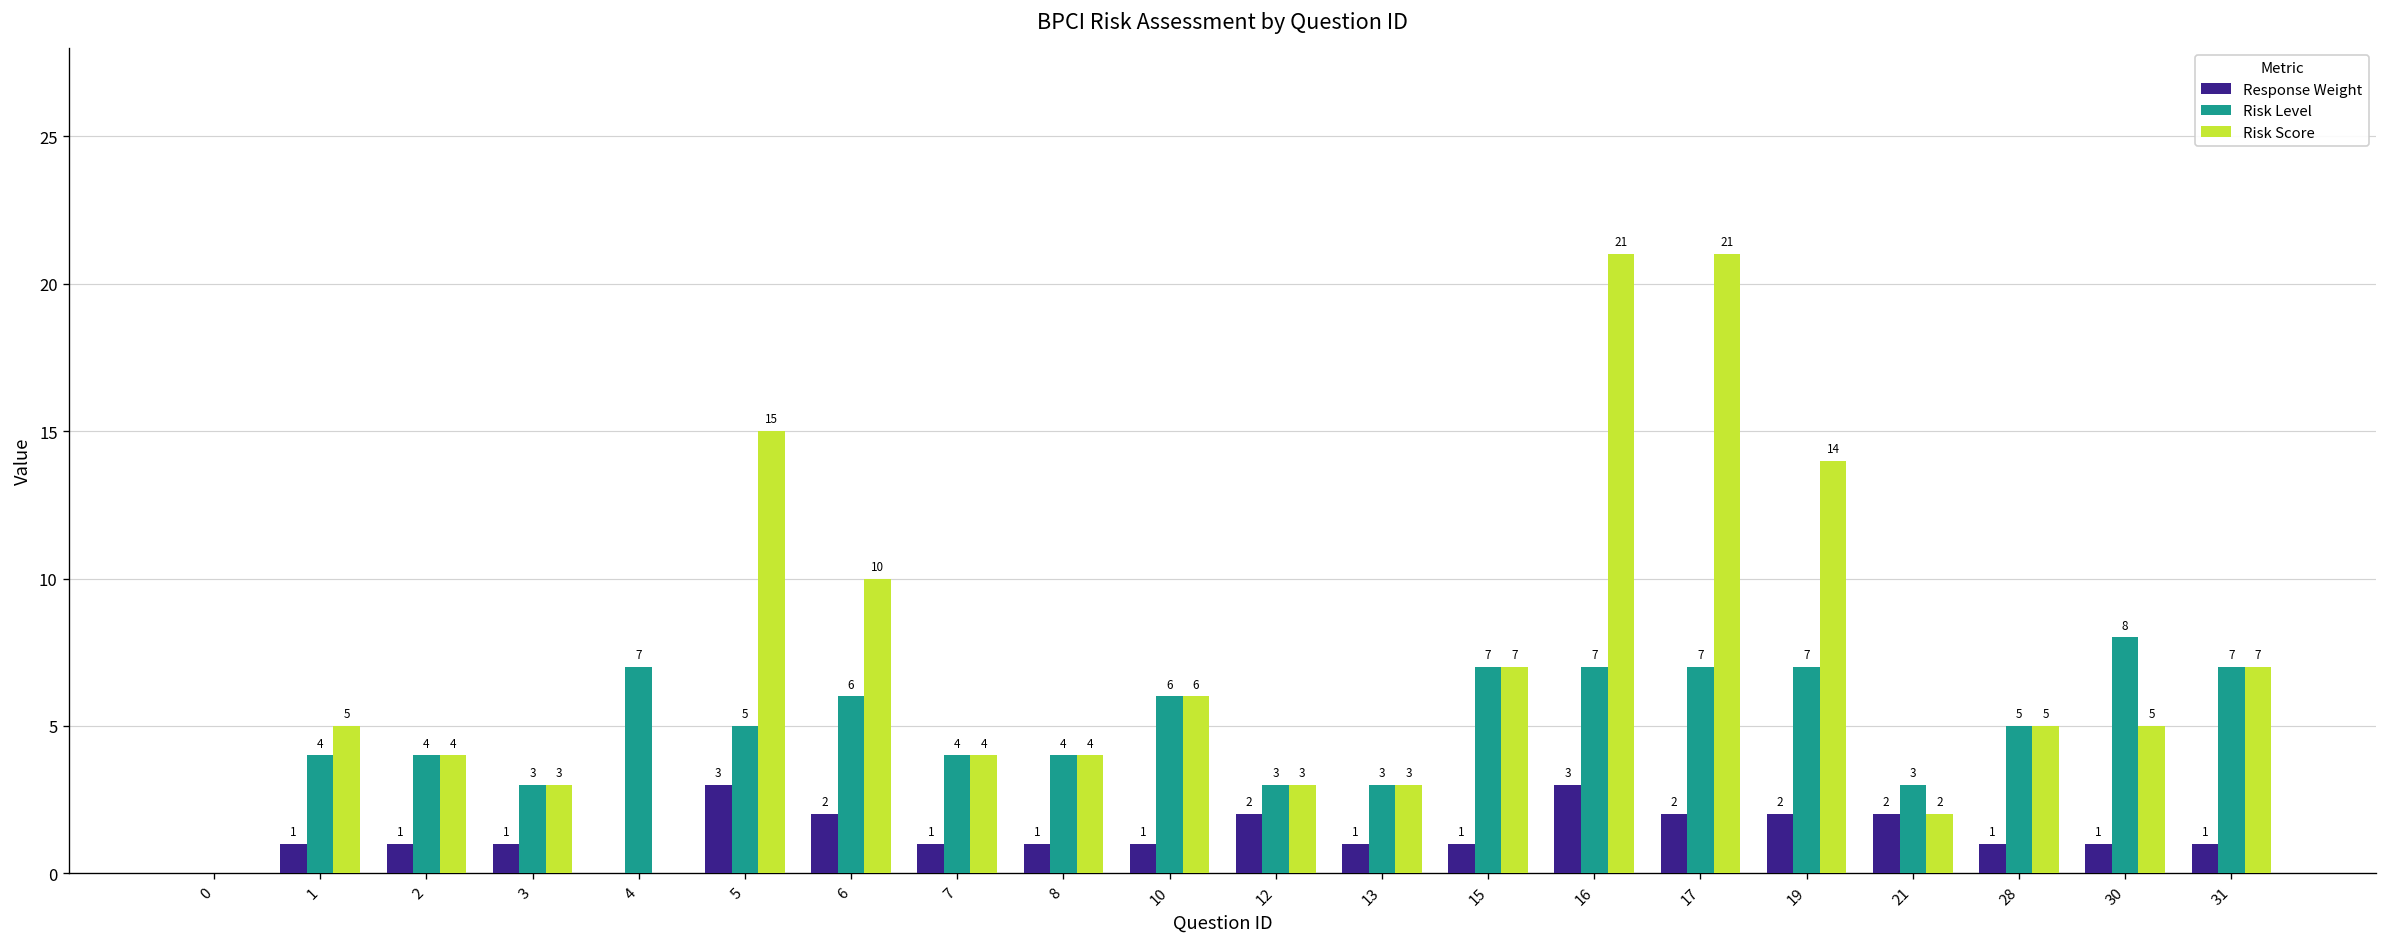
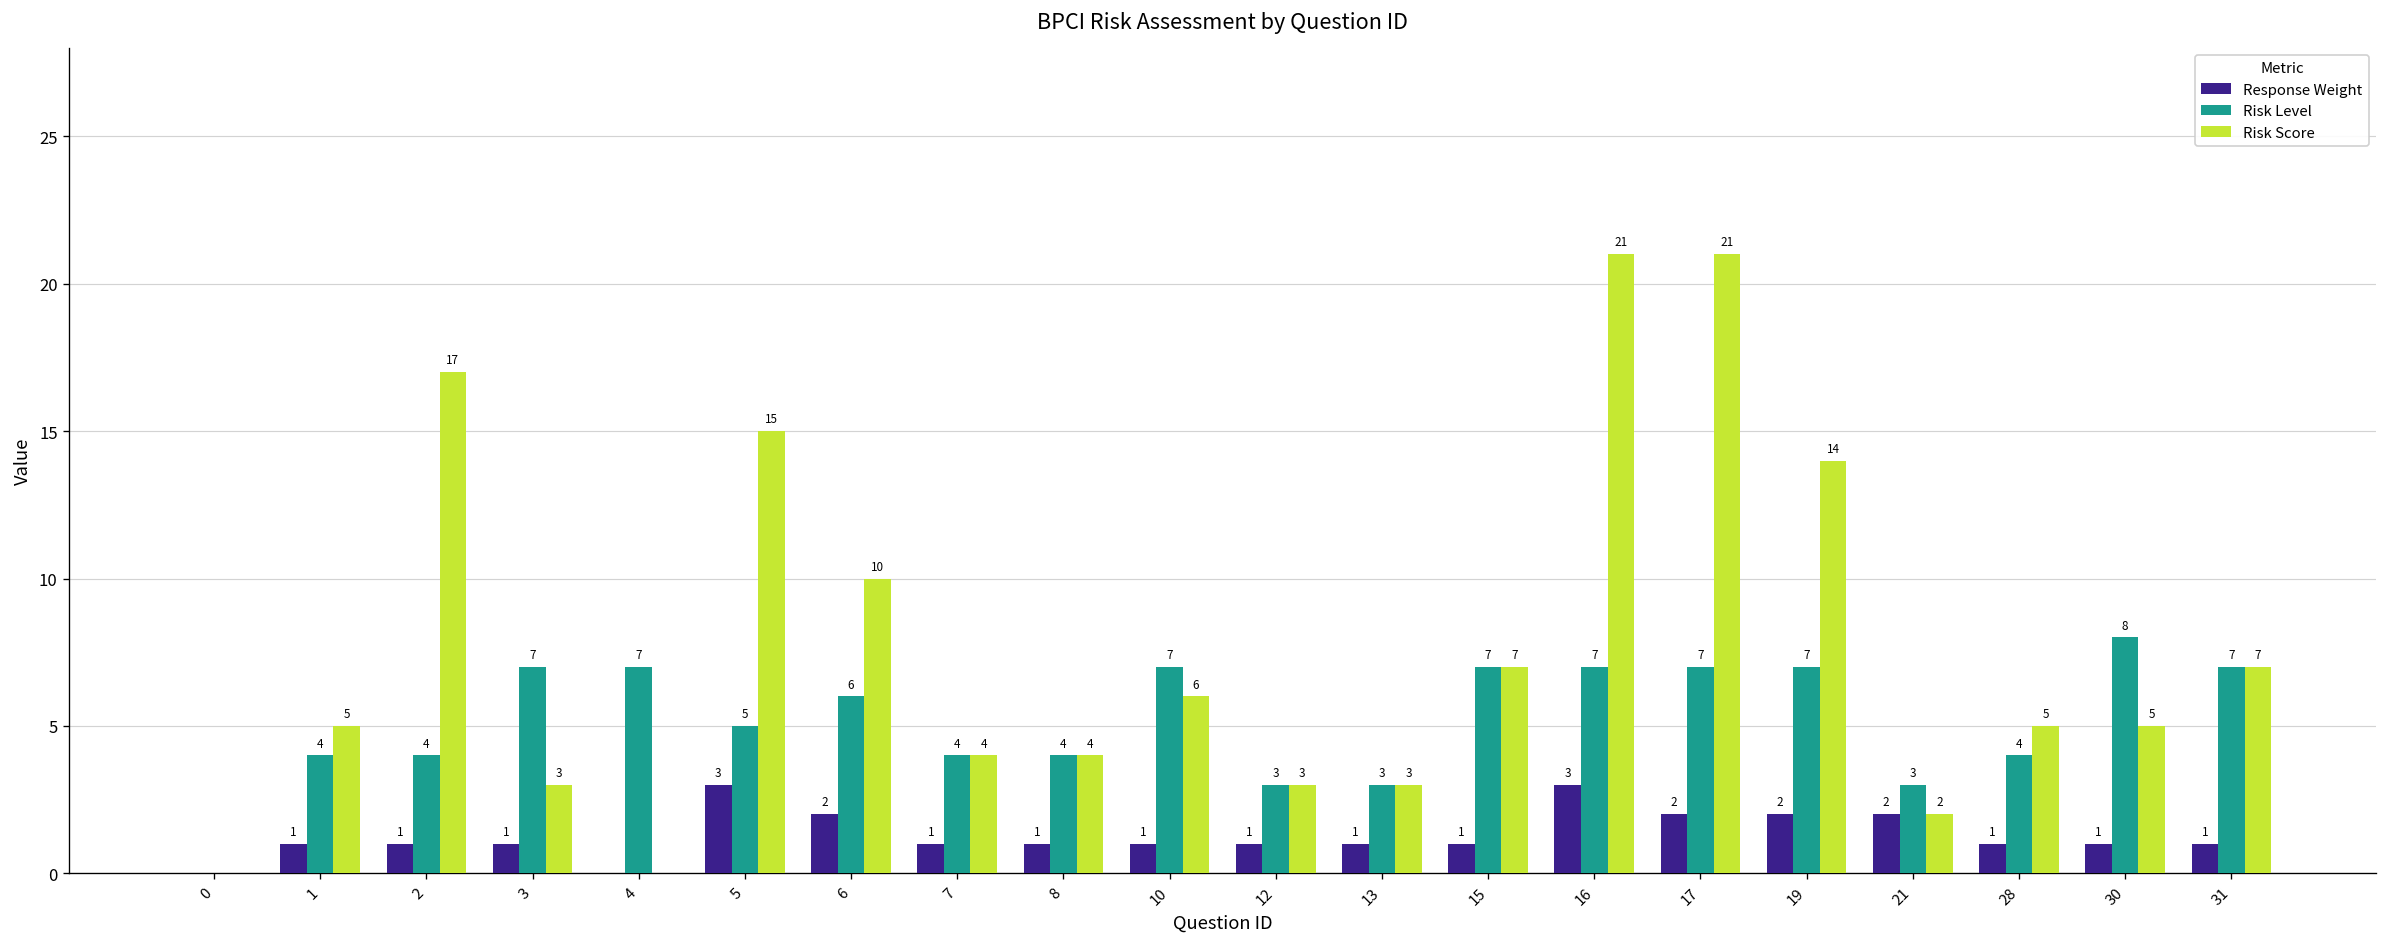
Risk Score, 2: 4 -> 17
Risk Level, 3: 3 -> 7
Risk Level, 10: 6 -> 7
Response Weight, 12: 2 -> 1
Risk Level, 28: 5 -> 4
